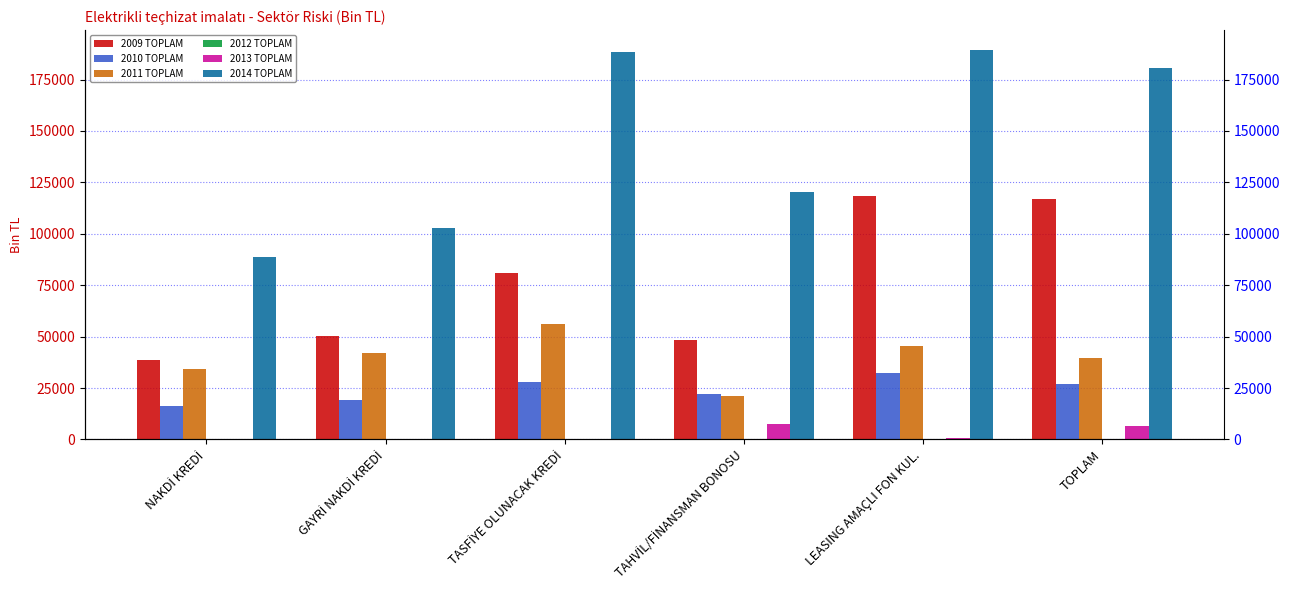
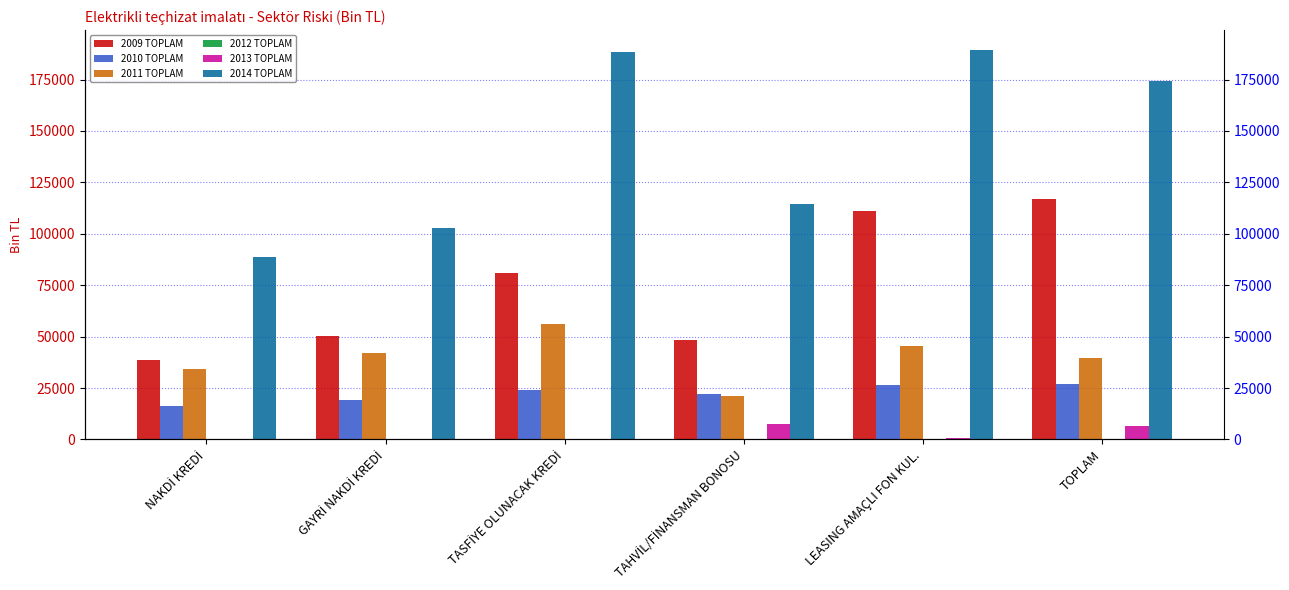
2010 TOPLAM, TASFİYE OLUNACAK KREDİ: 28000 -> 24000
2014 TOPLAM, TAHVİL/FİNANSMAN BONOSU: 120000 -> 115000
2009 TOPLAM, LEASING AMAÇLI FON KUL.: 118000 -> 111000
2010 TOPLAM, LEASING AMAÇLI FON KUL.: 32000 -> 26000
2014 TOPLAM, TOPLAM: 181000 -> 174000
